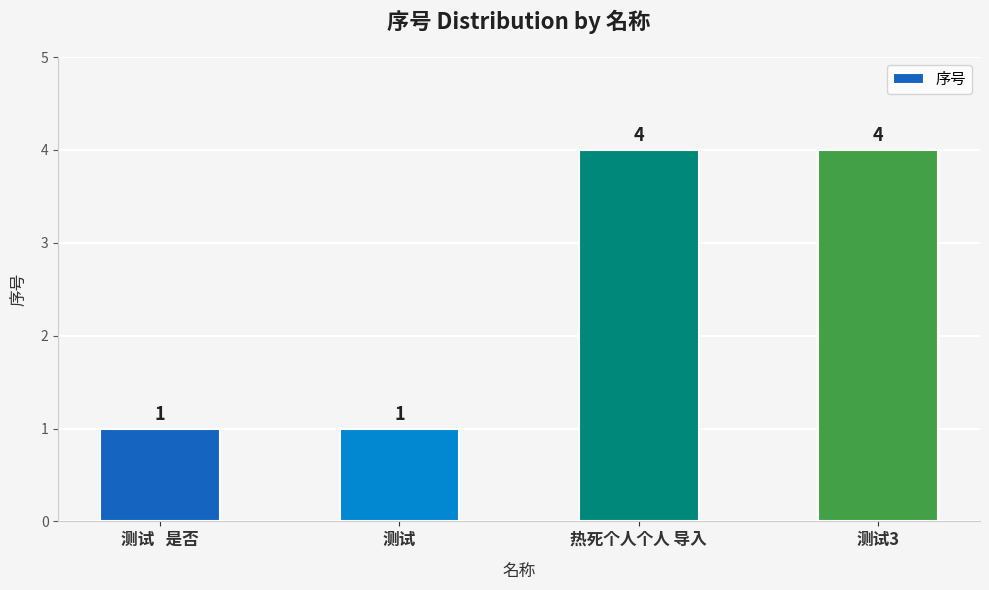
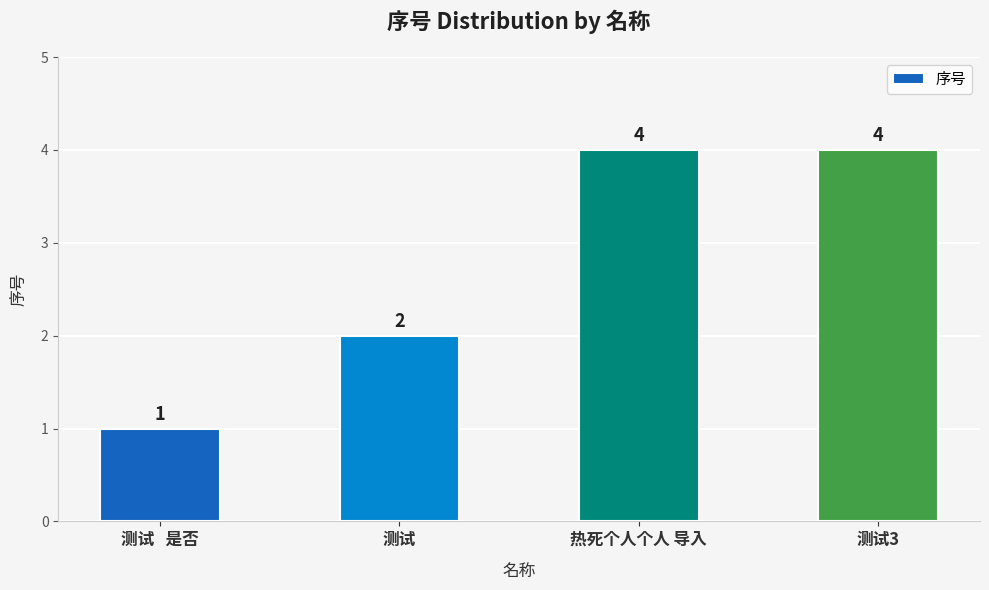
测试: 1 -> 2
